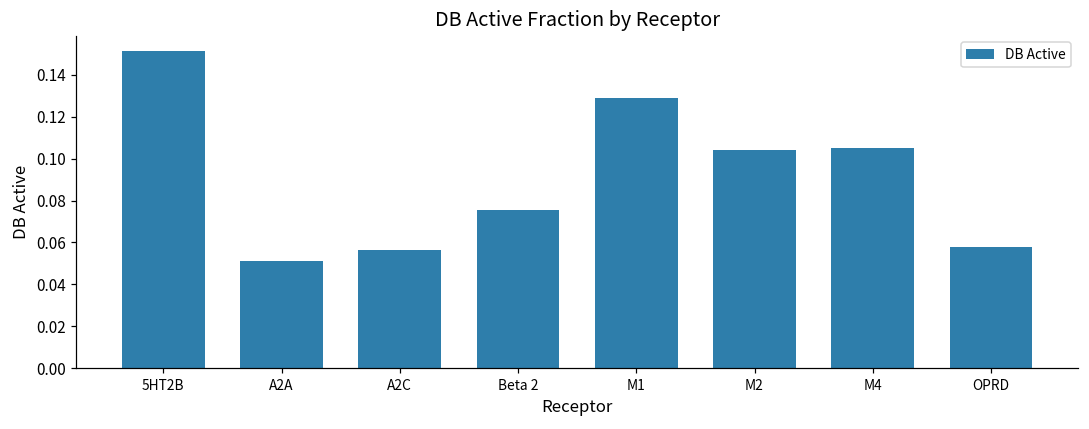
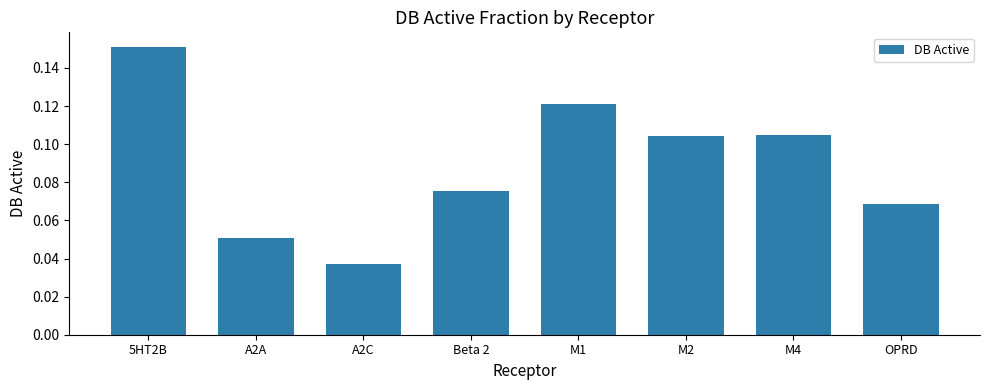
A2C: 0.056 -> 0.037
M1: 0.129 -> 0.121
OPRD: 0.058 -> 0.069
